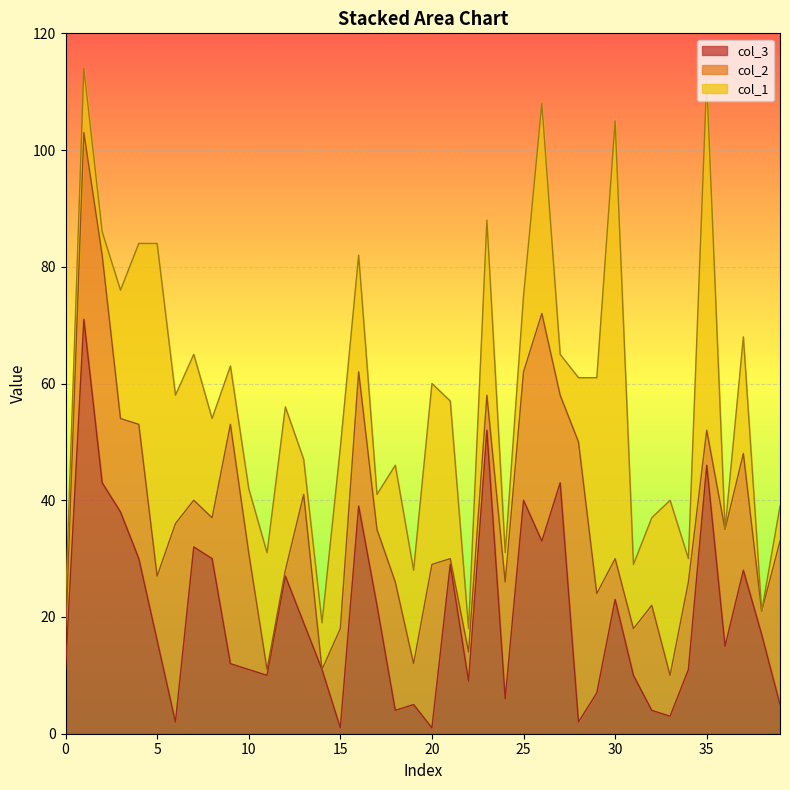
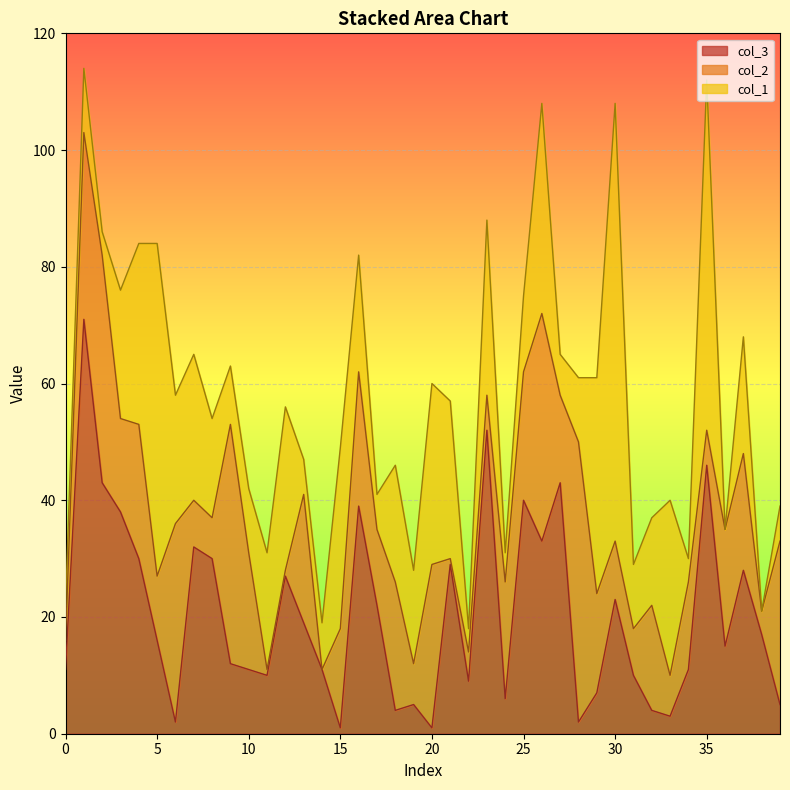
col_2, 30: 7 -> 10
